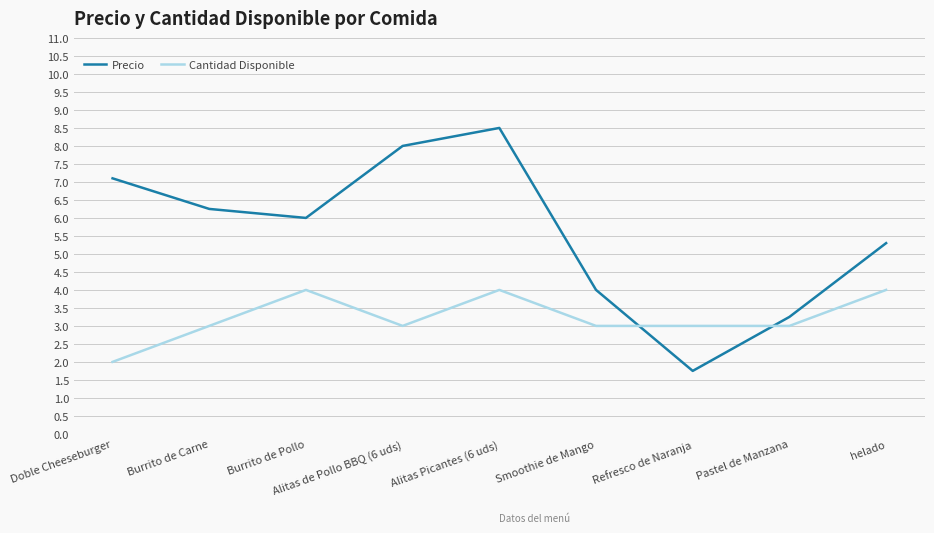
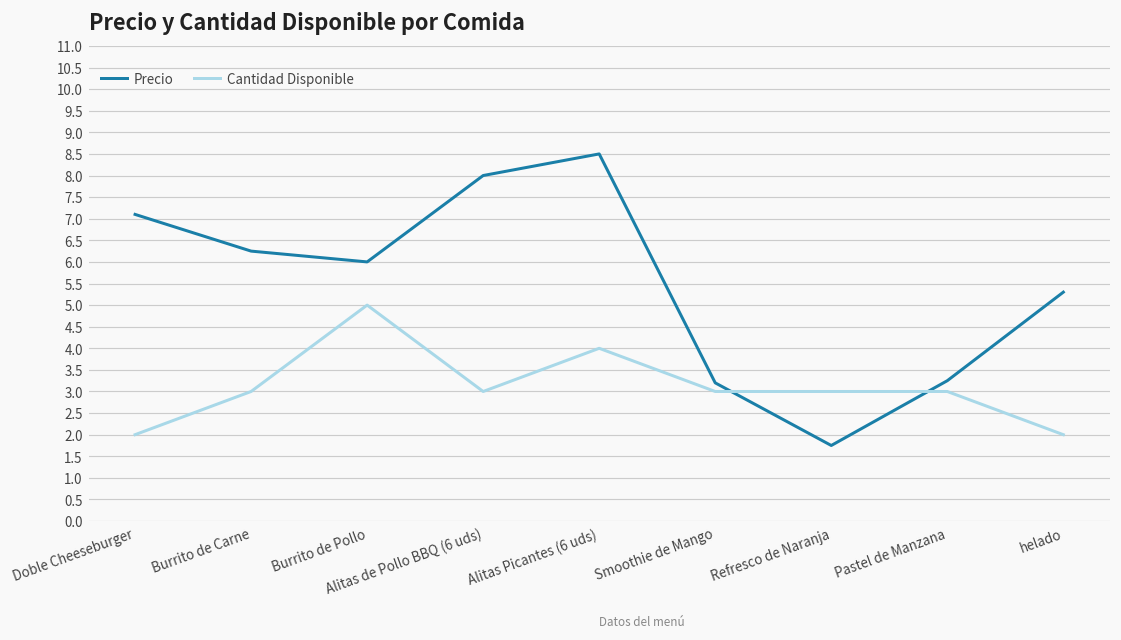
Cantidad Disponible, Burrito de Pollo: 4 -> 5
Precio, Smoothie de Mango: 4.0 -> 3.2
Cantidad Disponible, helado: 4 -> 2
